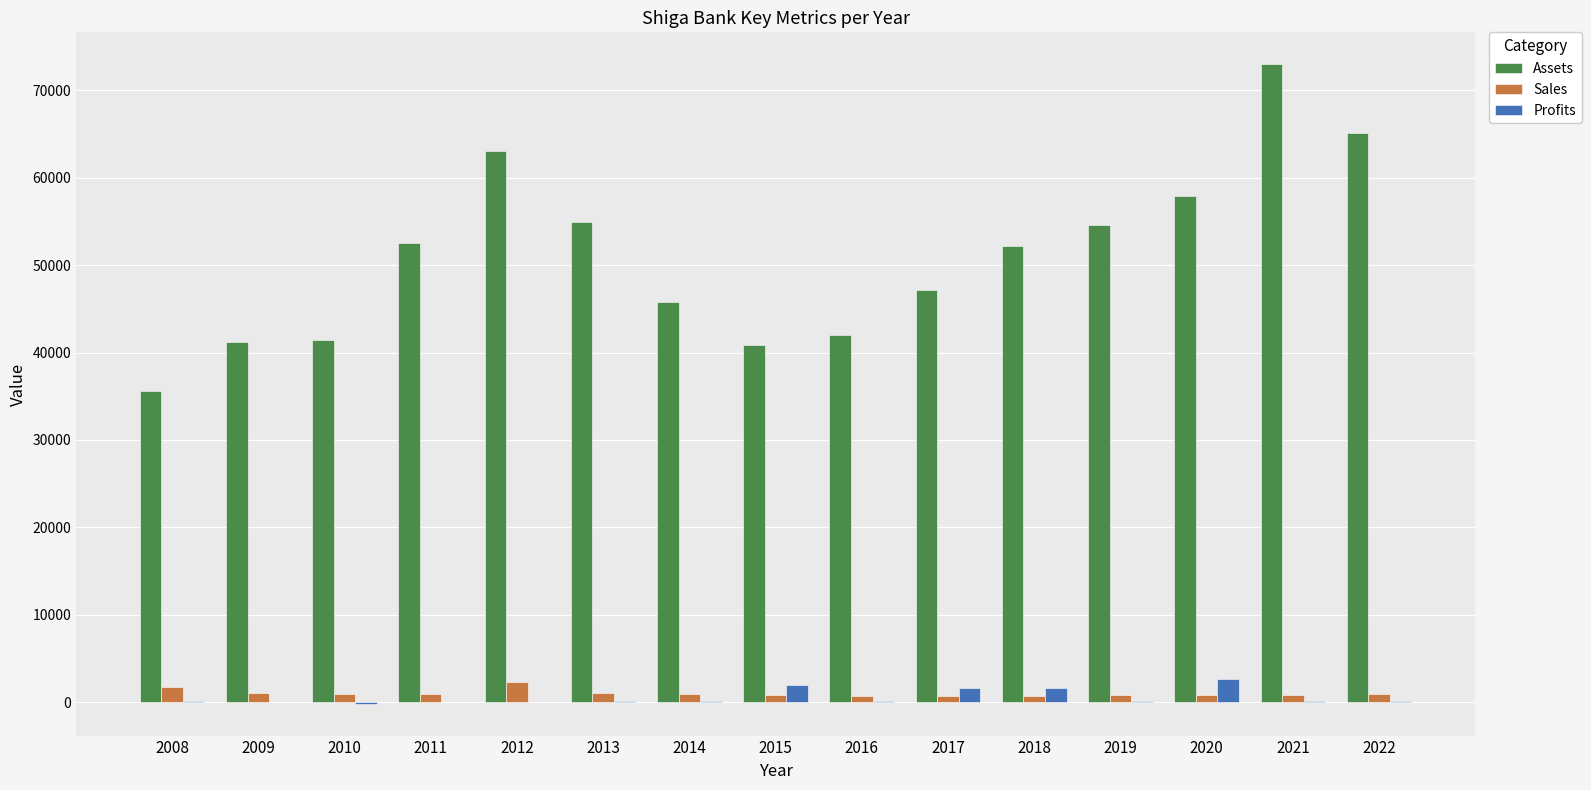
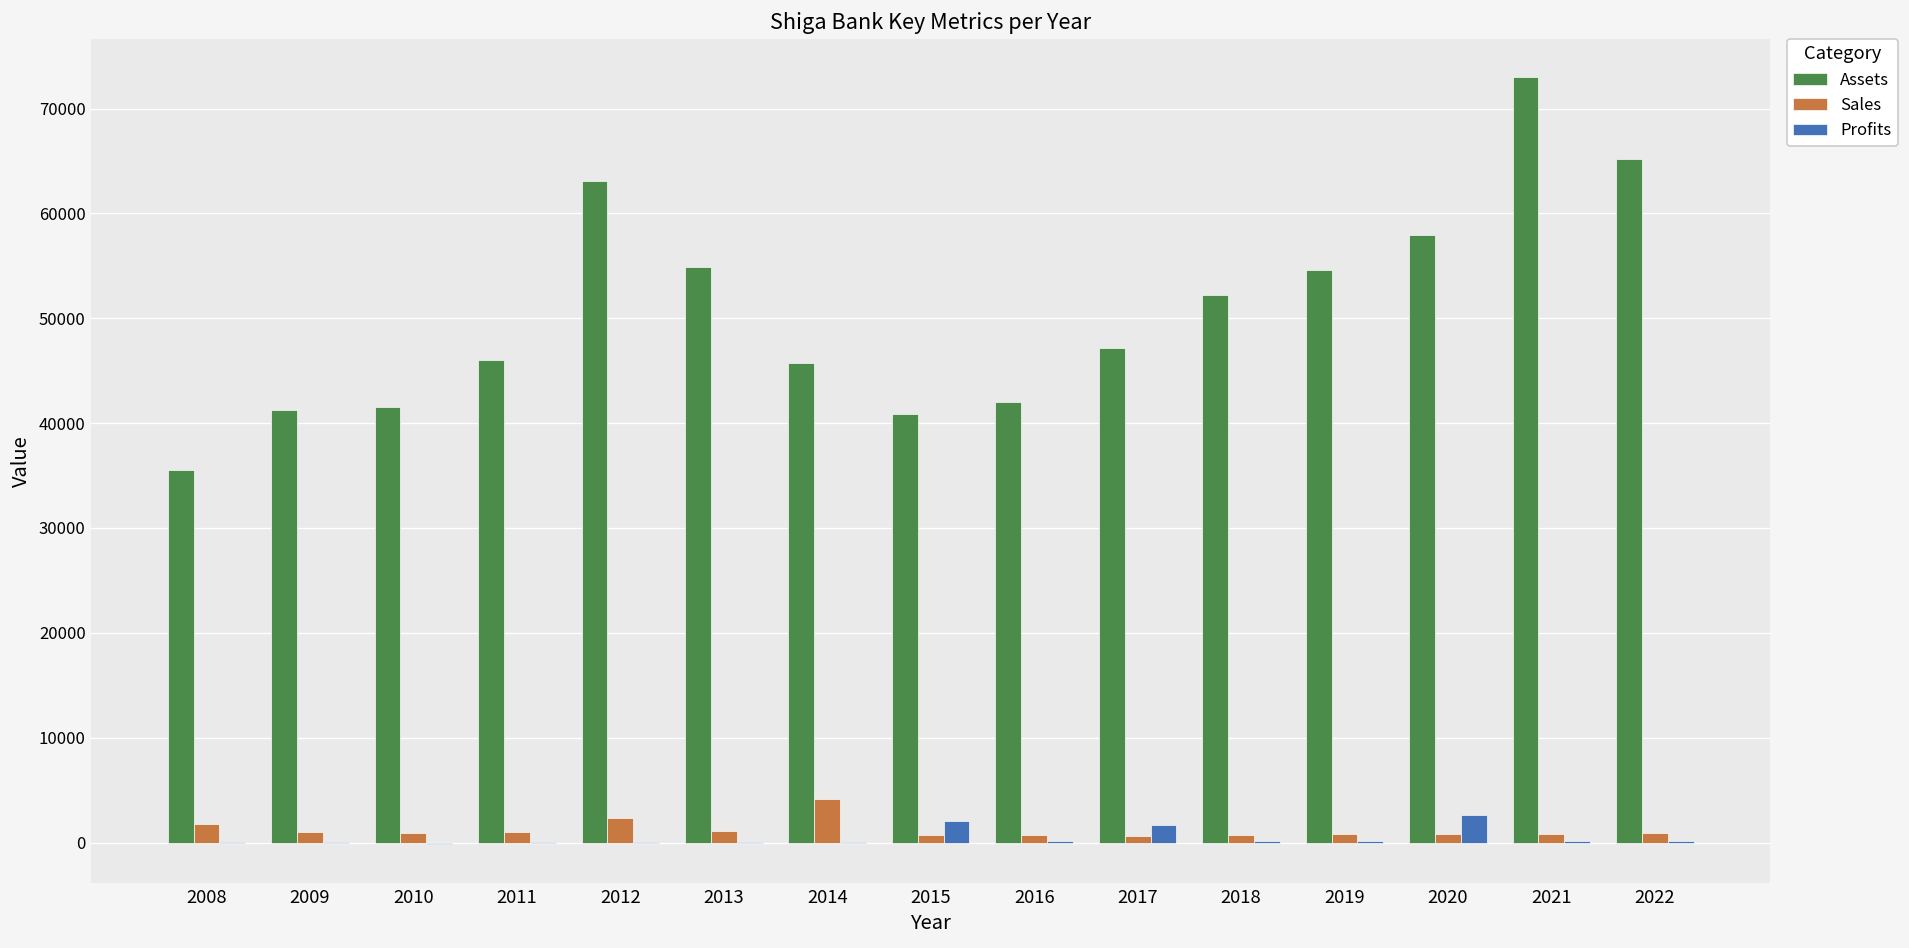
Assets, 2011: 53000 -> 46000
Sales, 2014: 1000 -> 4000
Profits, 2018: 2000 -> 0
